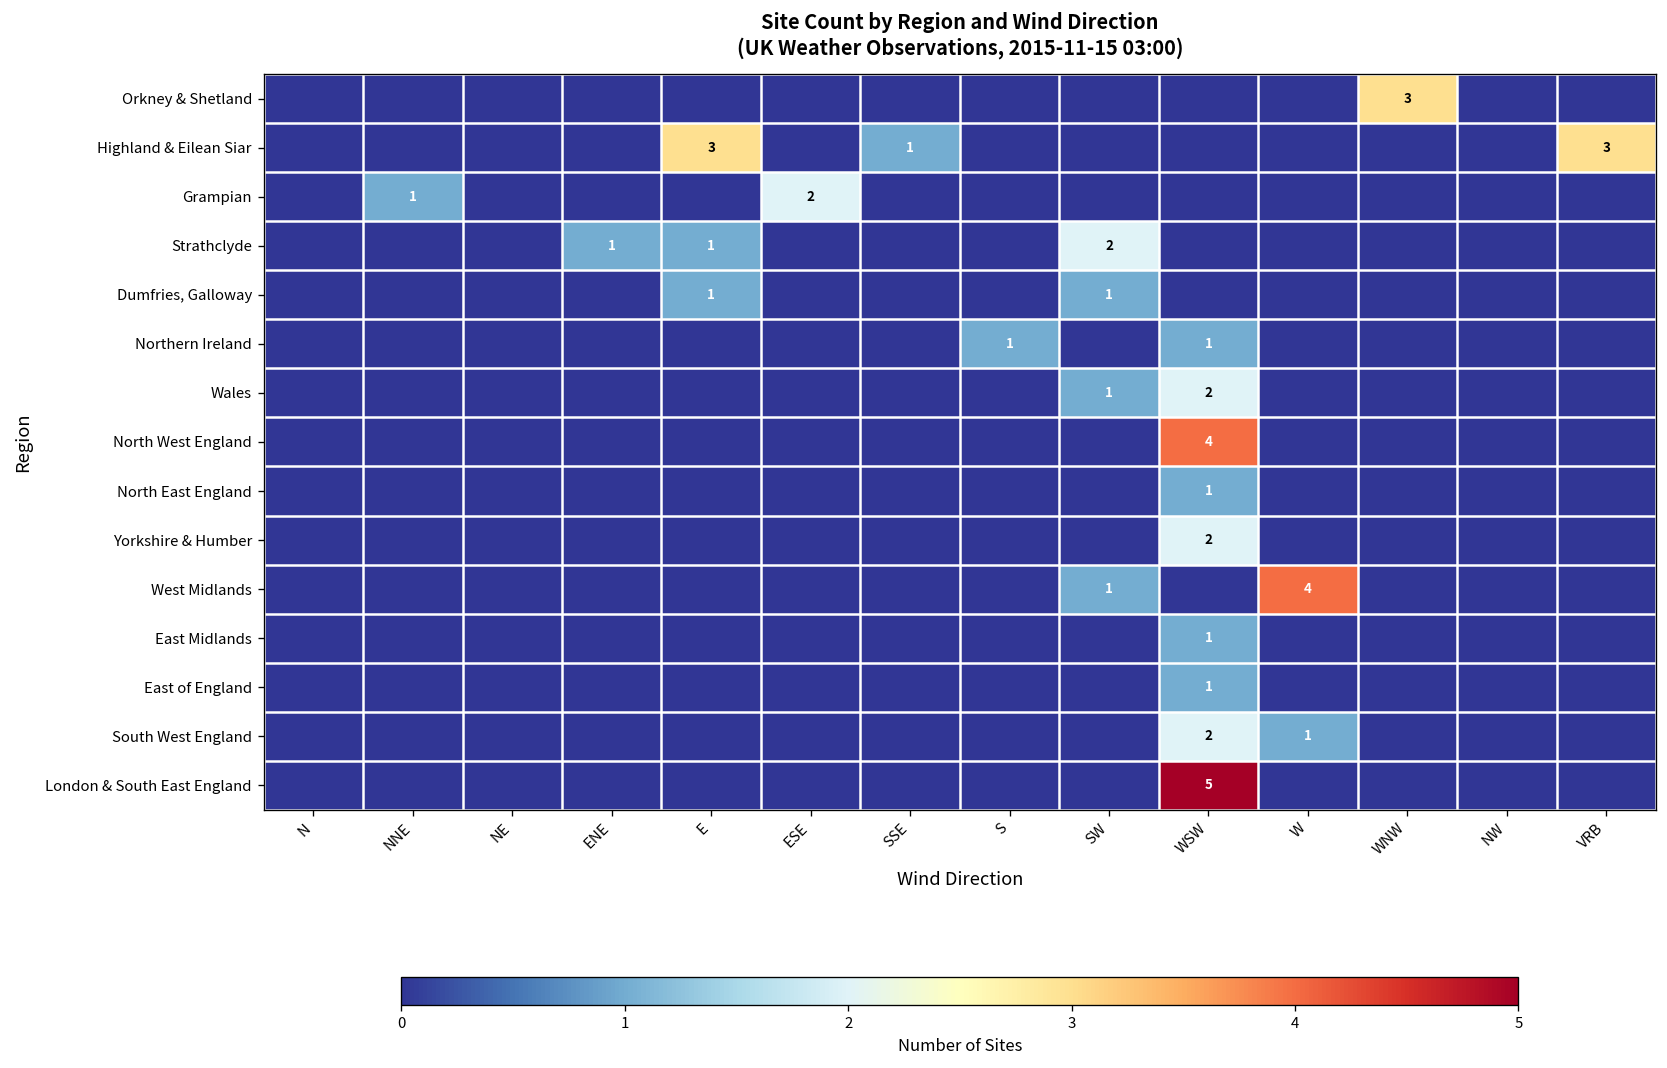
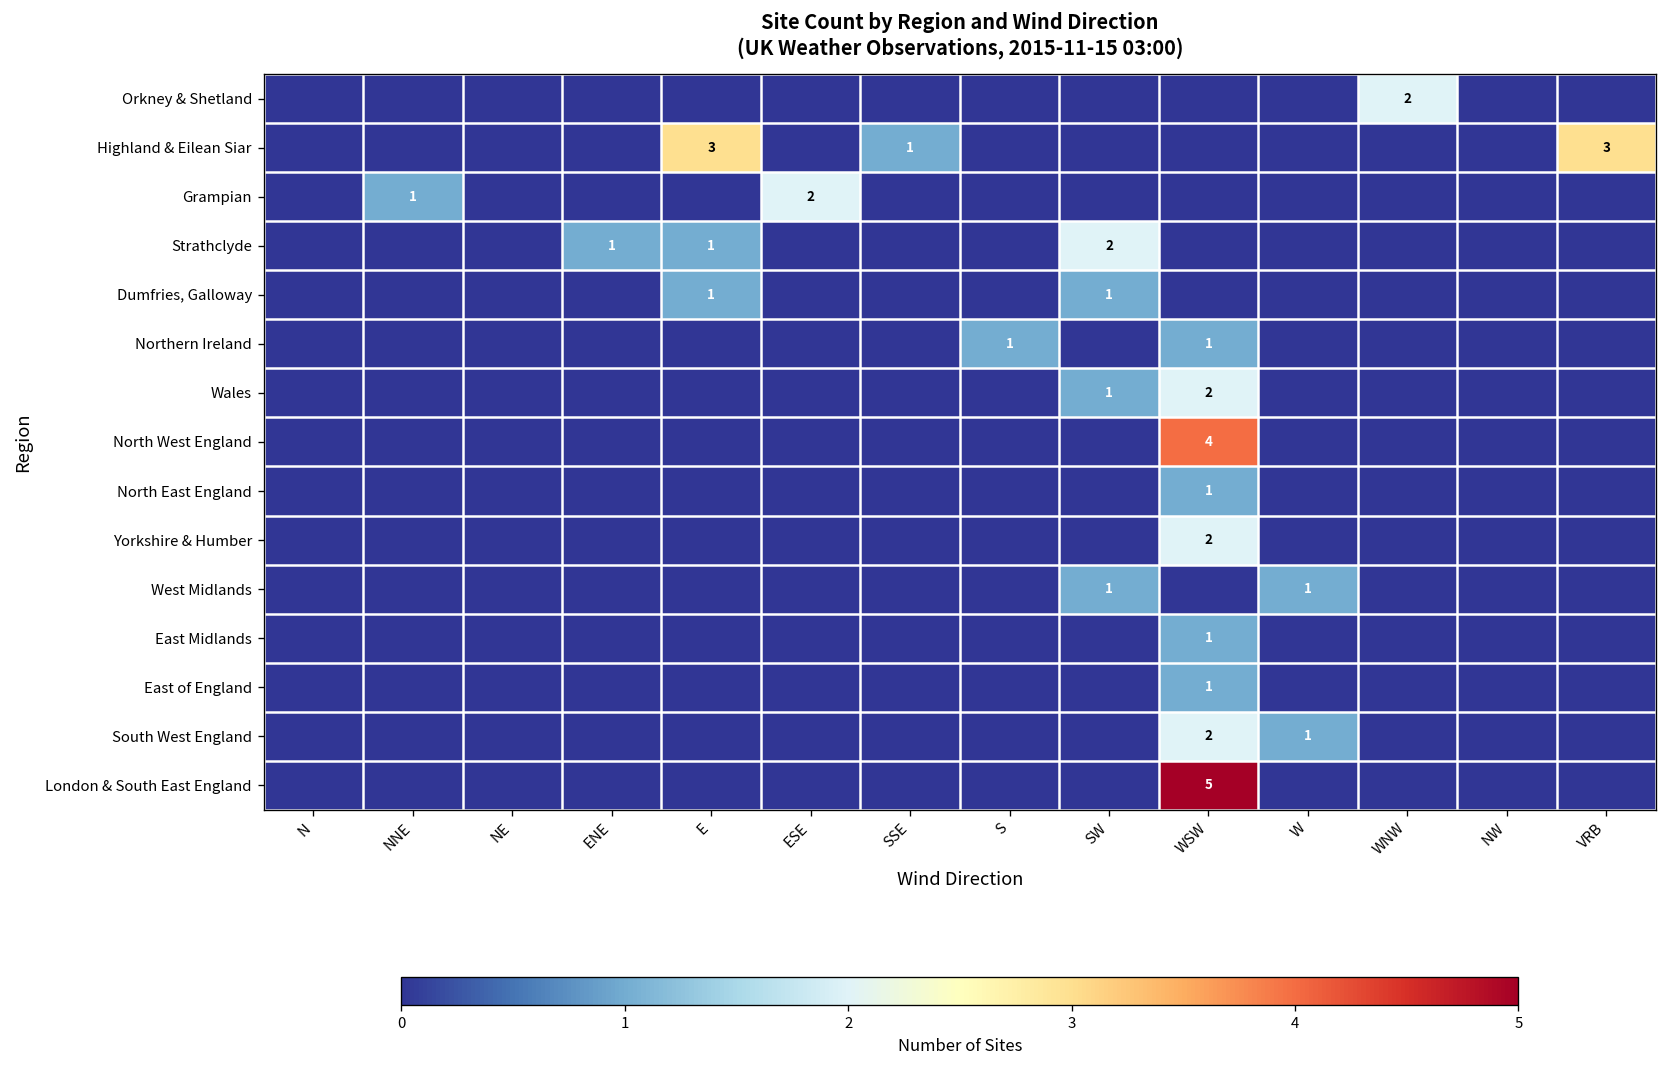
Orkney & Shetland, WNW: 3 -> 2
West Midlands, W: 4 -> 1
